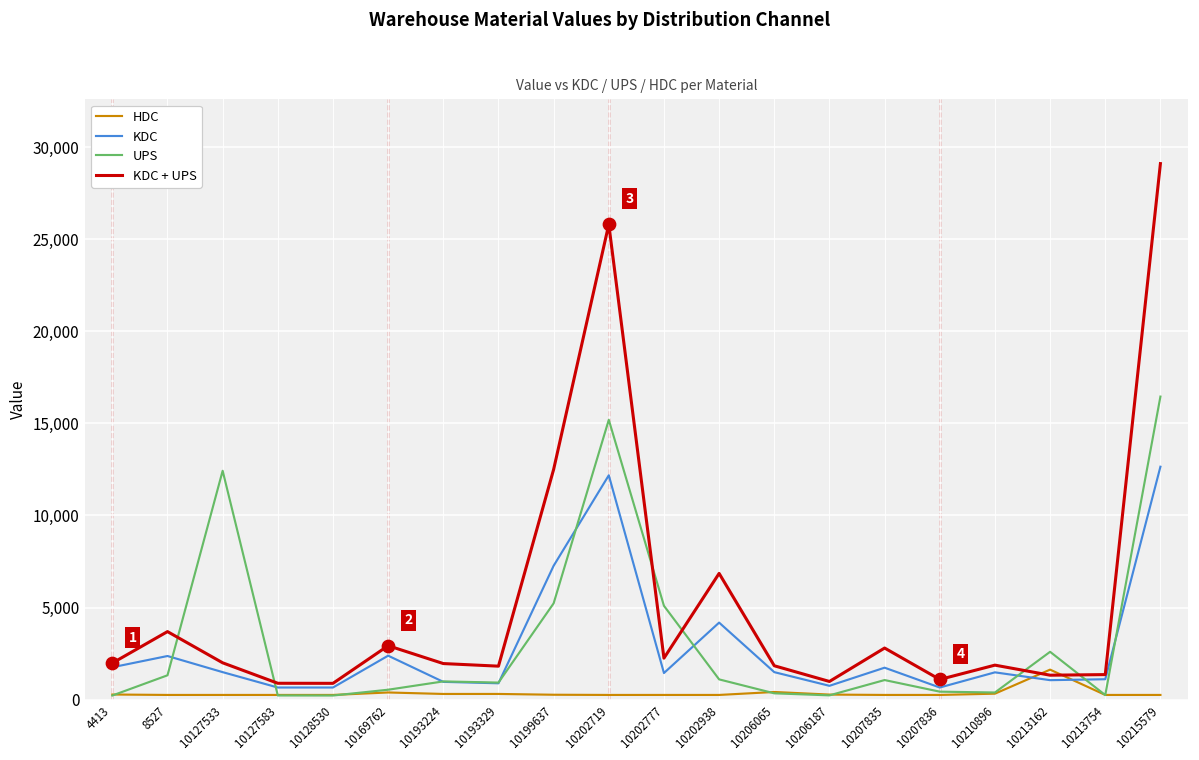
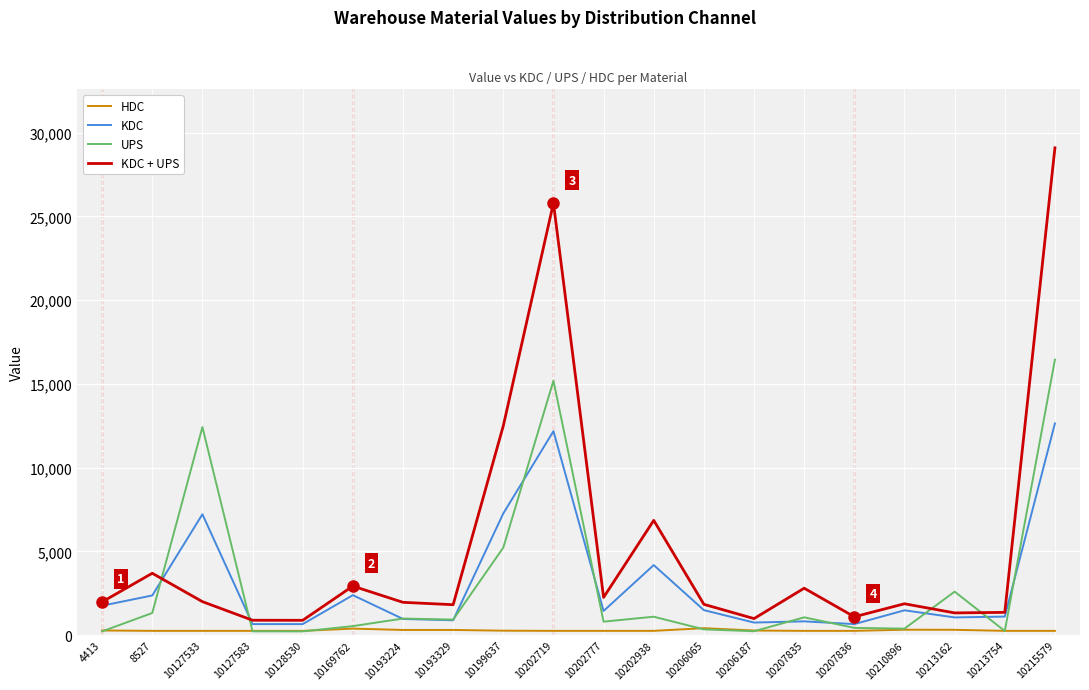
KDC, 10127533: 1,500 -> 7,200
UPS, 10202777: 5,100 -> 800
KDC, 10207835: 1,700 -> 800
HDC, 10213162: 1,600 -> 300
